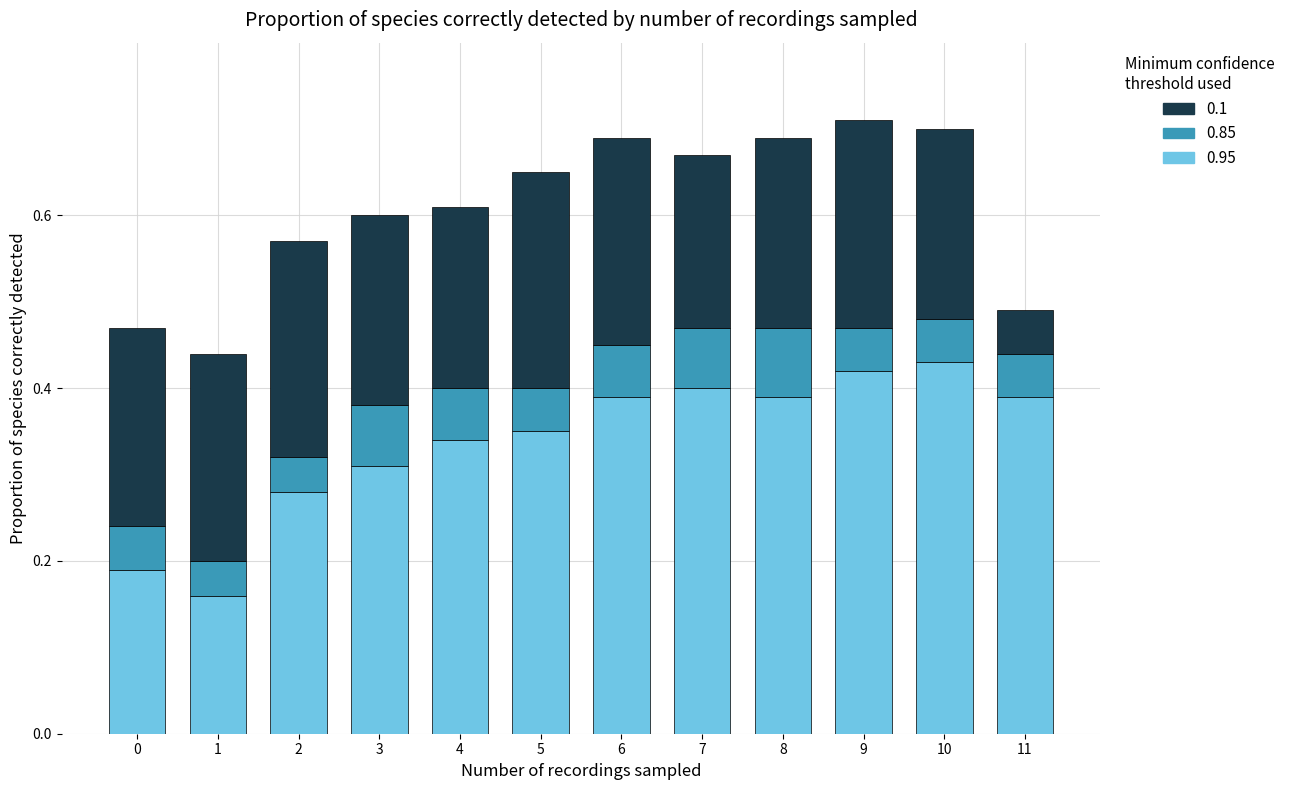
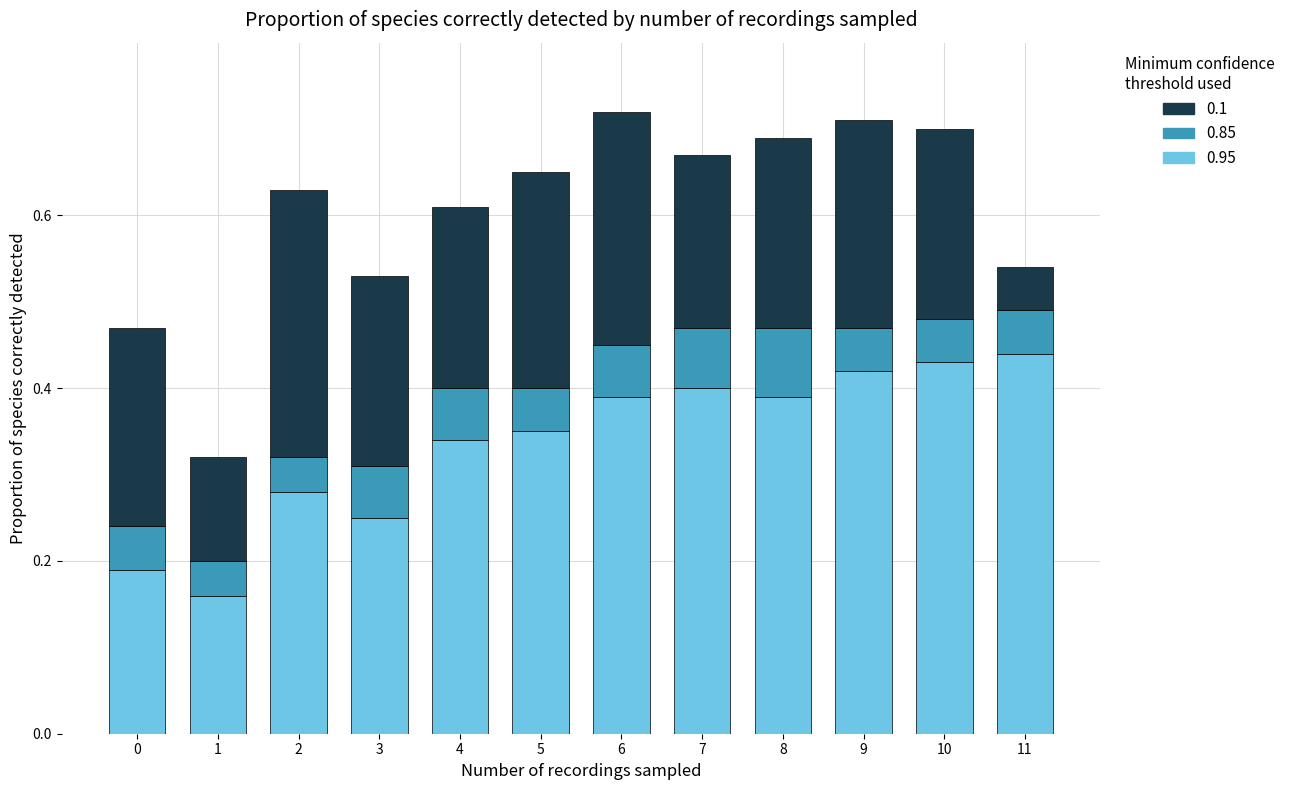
0.1, 1: 0.24 -> 0.12
0.1, 2: 0.25 -> 0.31
0.95, 3: 0.31 -> 0.25
0.85, 3: 0.07 -> 0.06
0.1, 6: 0.24 -> 0.27
0.95, 11: 0.39 -> 0.44
